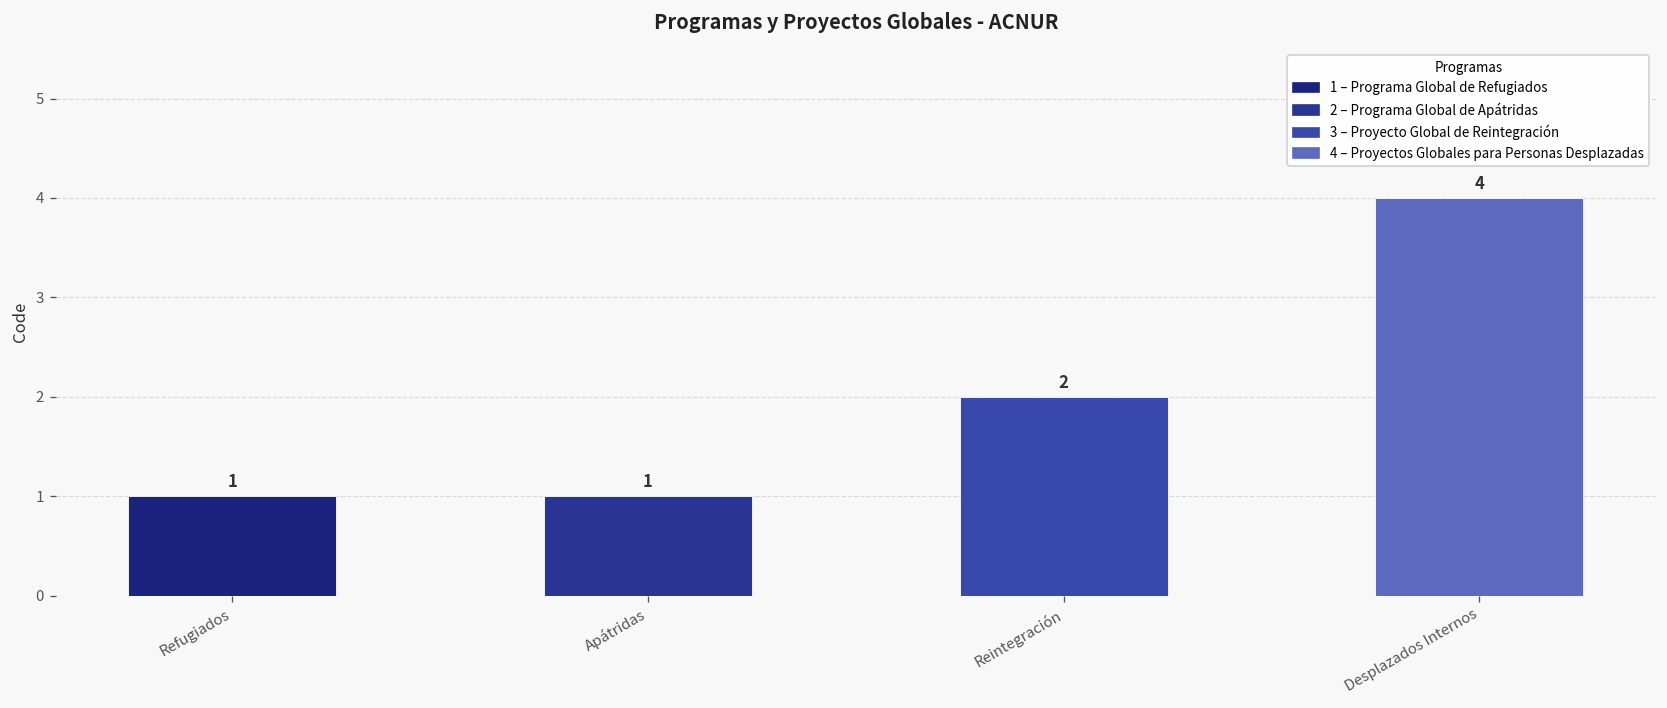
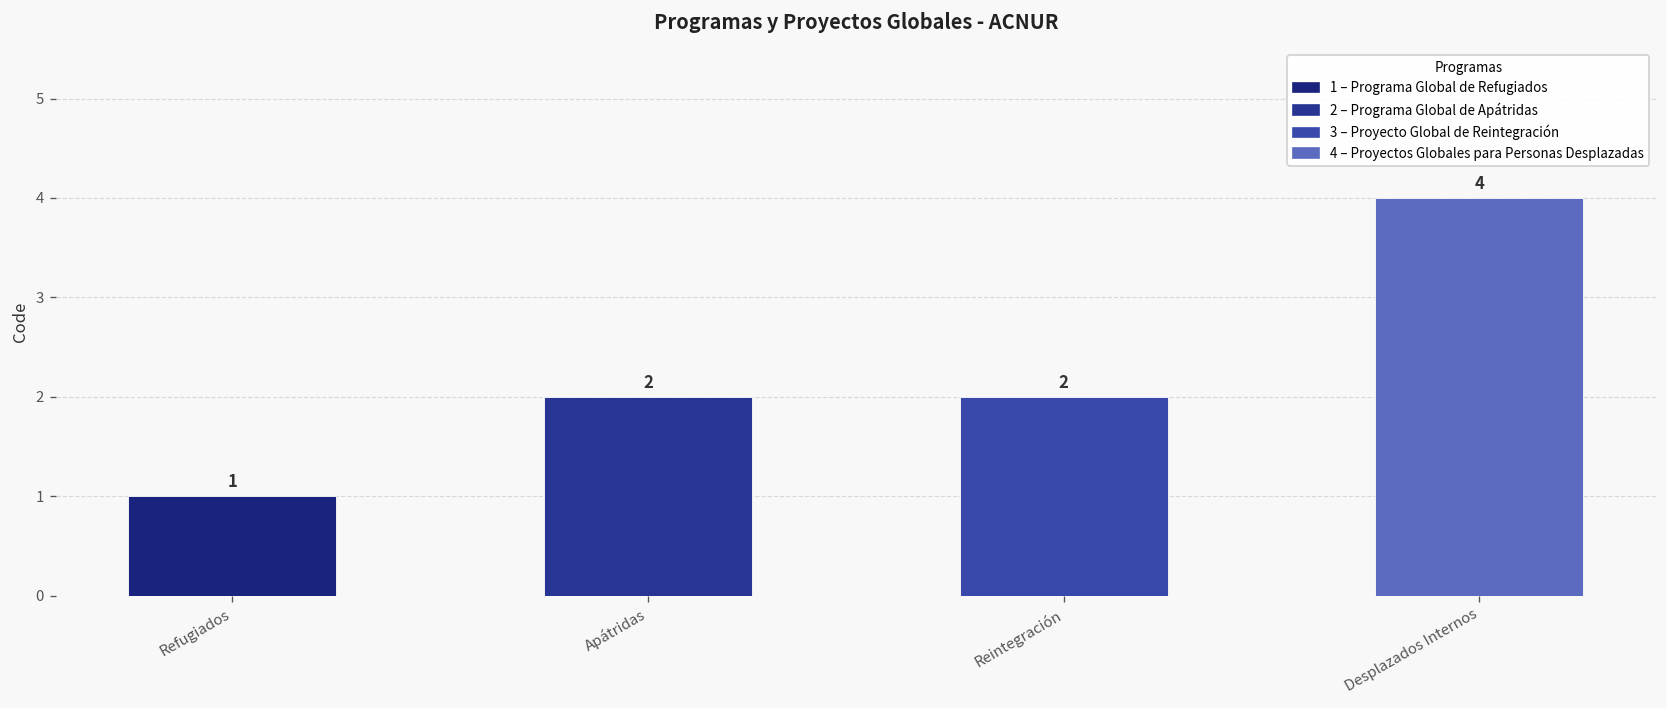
Apátridas: 1 -> 2
